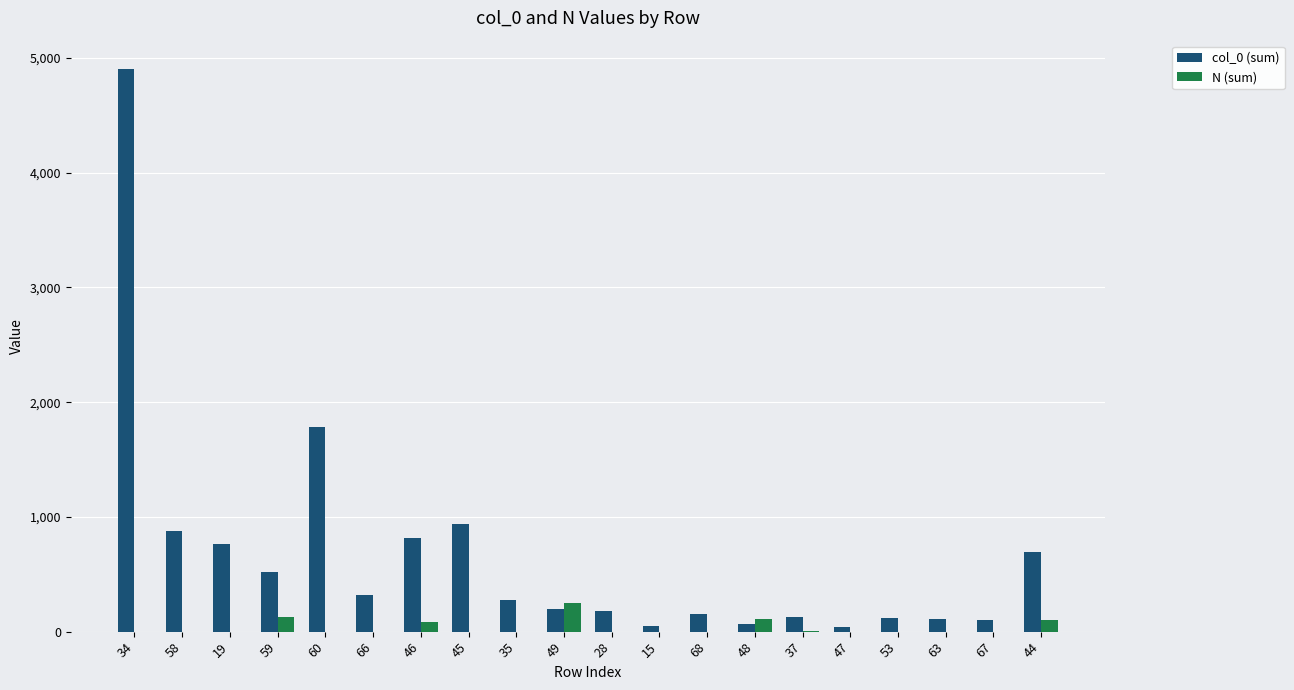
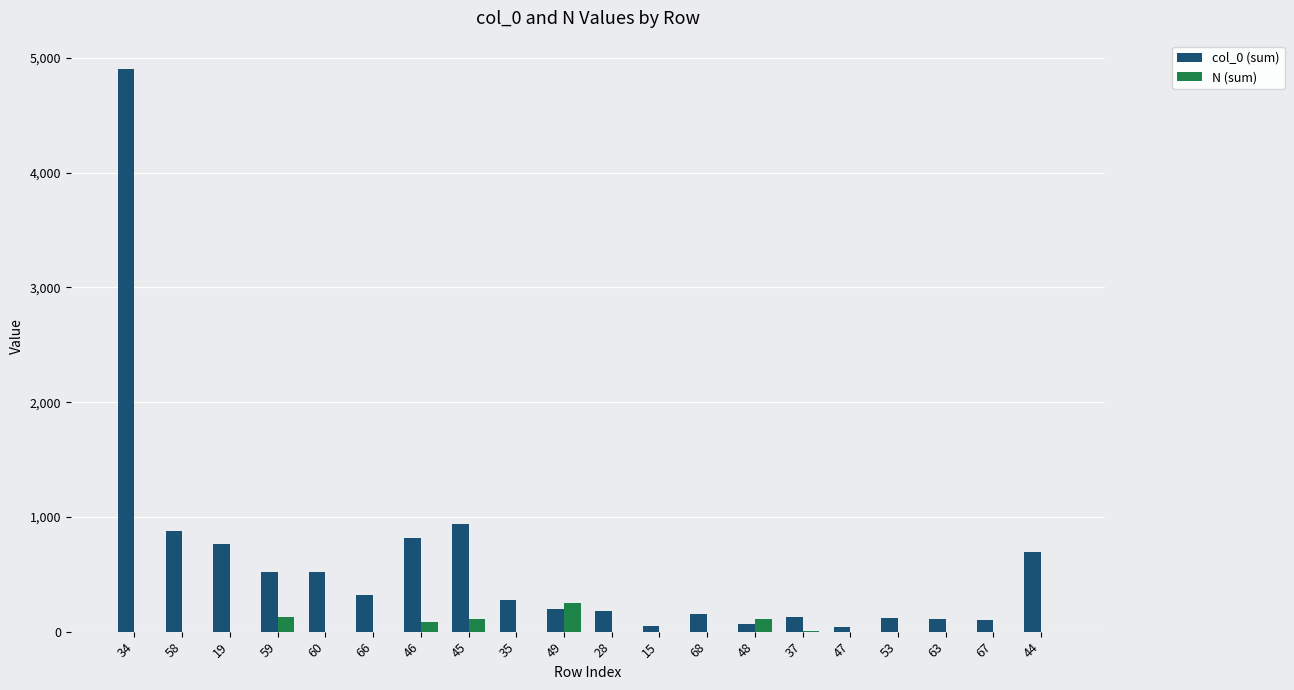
col_0 (sum), 60: 1,790 -> 520
N (sum), 45: 0 -> 110
N (sum), 44: 100 -> 0
